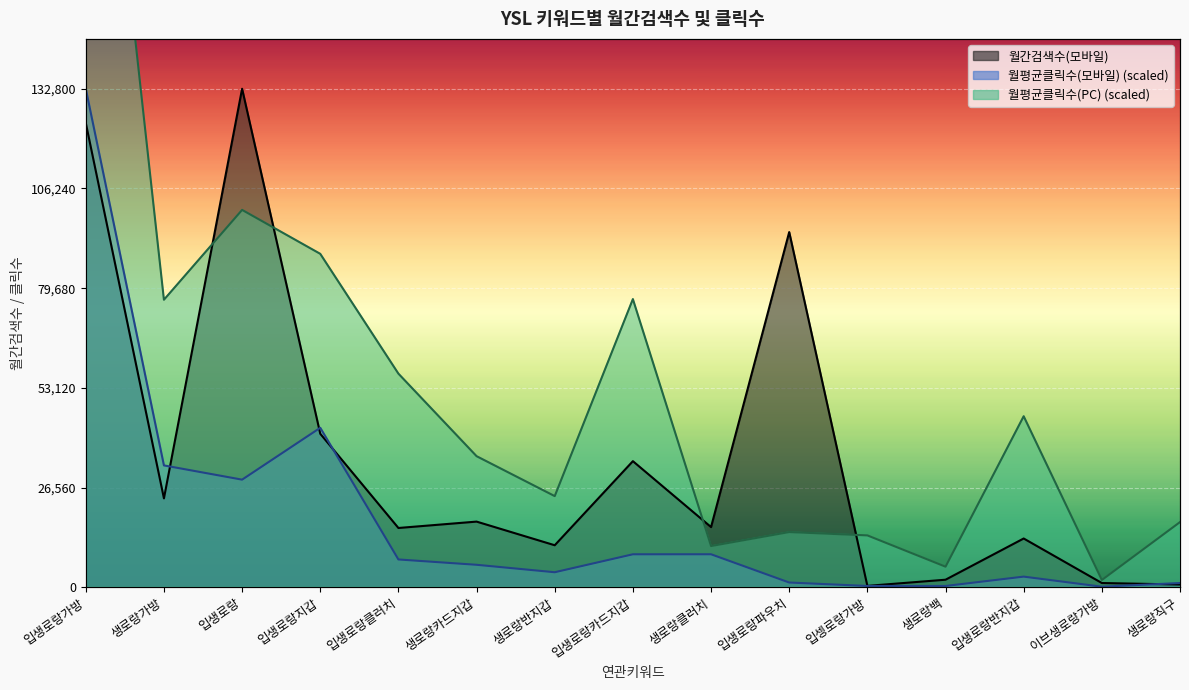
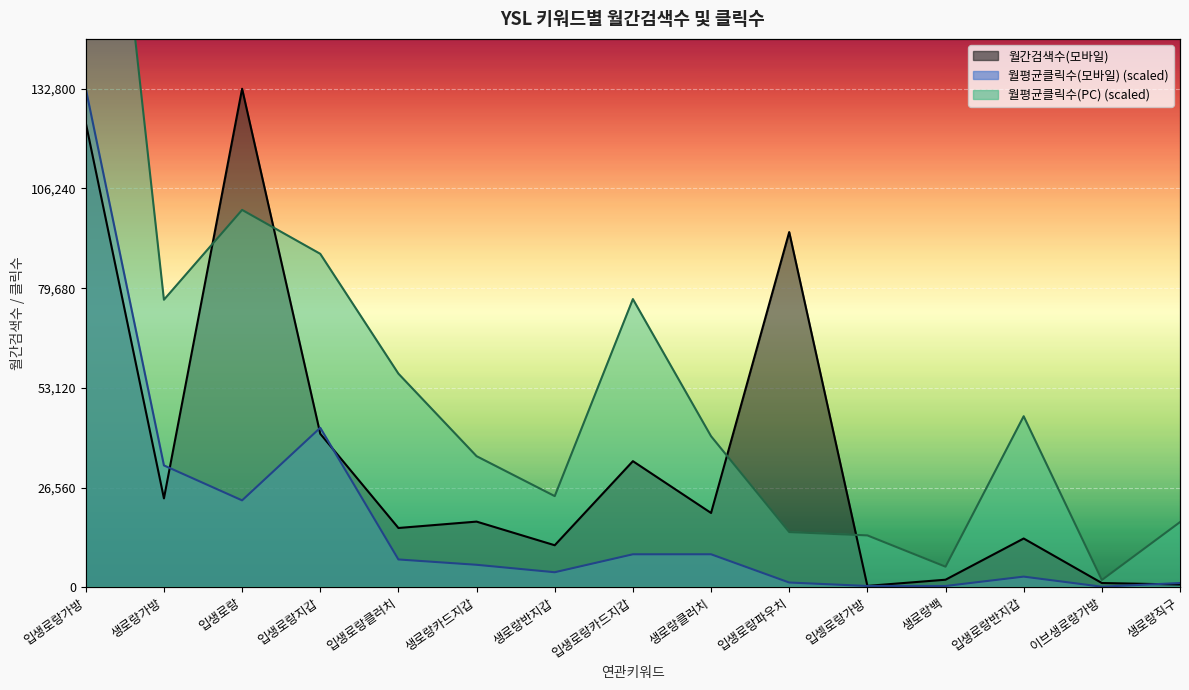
월평균클릭수(모바일) (scaled), 입생로랑: 29,000 -> 23,000
월간검색수(모바일), 생로랑클러치: 16,000 -> 20,000
월평균클릭수(PC) (scaled), 생로랑클러치: 11,000 -> 40,000
